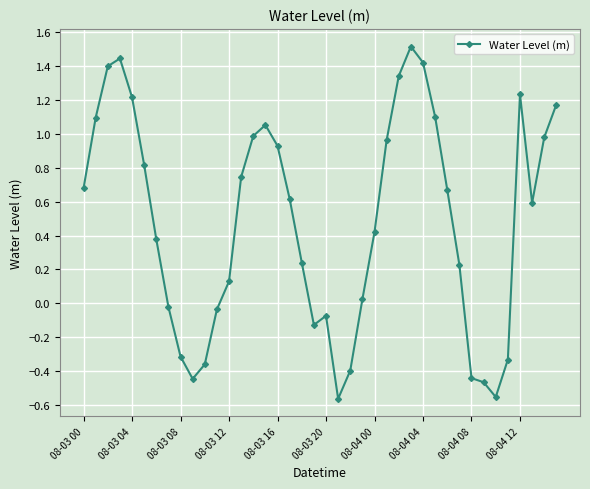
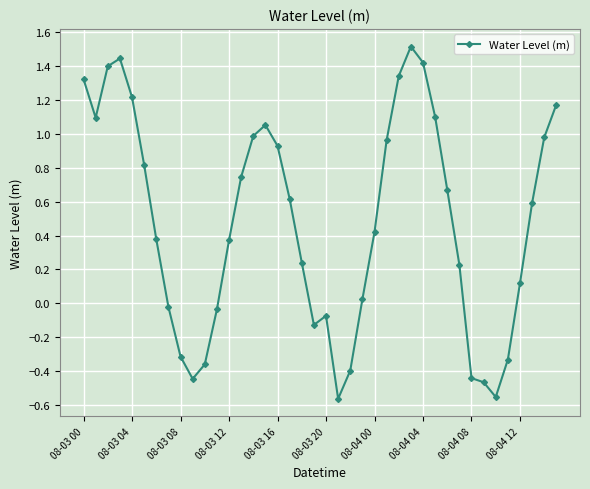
08-03 00: 0.68 -> 1.32
08-03 12: 0.13 -> 0.37
08-04 12: 1.23 -> 0.12
